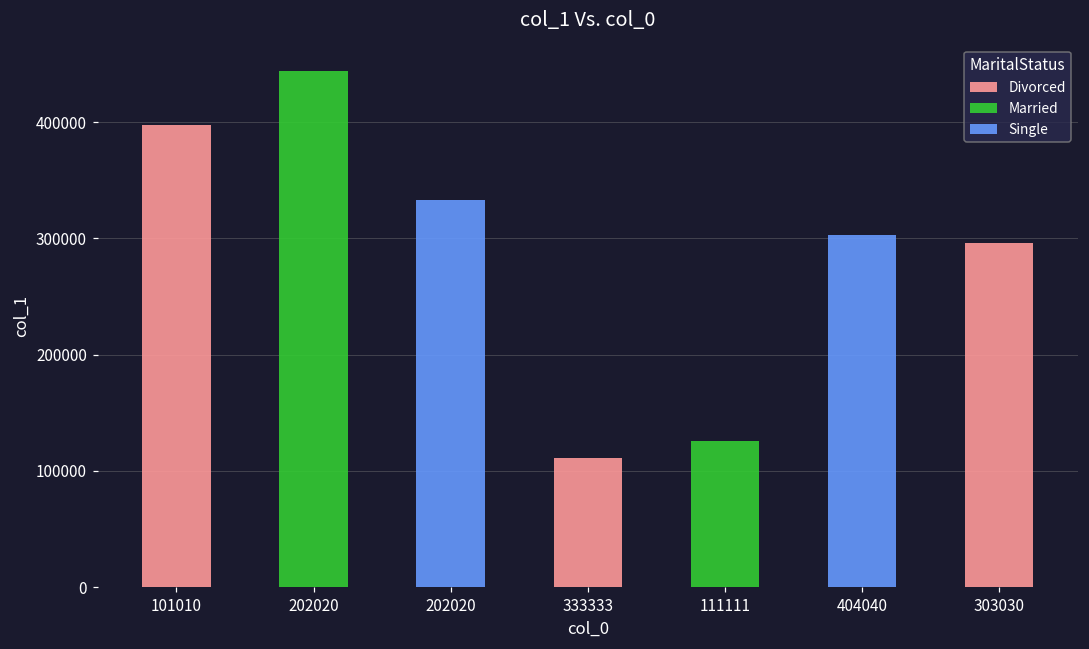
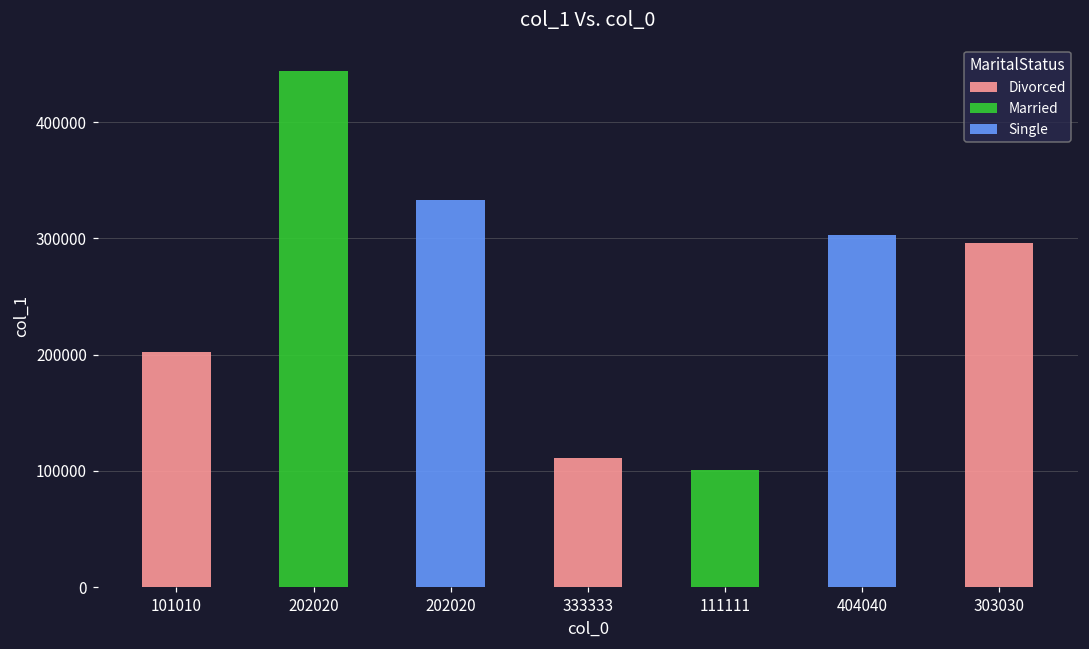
101010: 397000 -> 202000
111111: 125000 -> 101000
